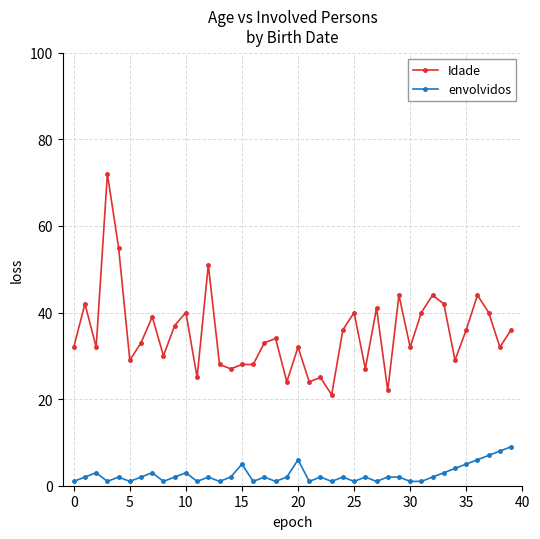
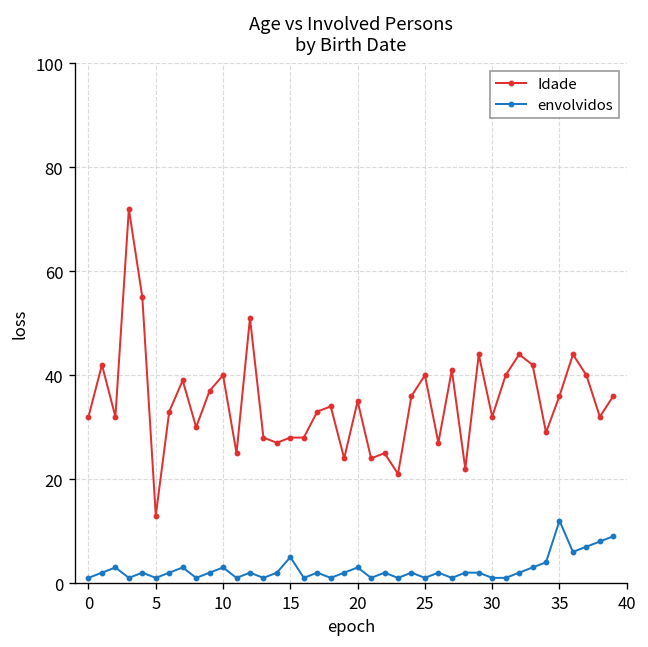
Idade, 5: 29 -> 13
Idade, 20: 32 -> 35
envolvidos, 20: 6 -> 3
envolvidos, 35: 5 -> 12
